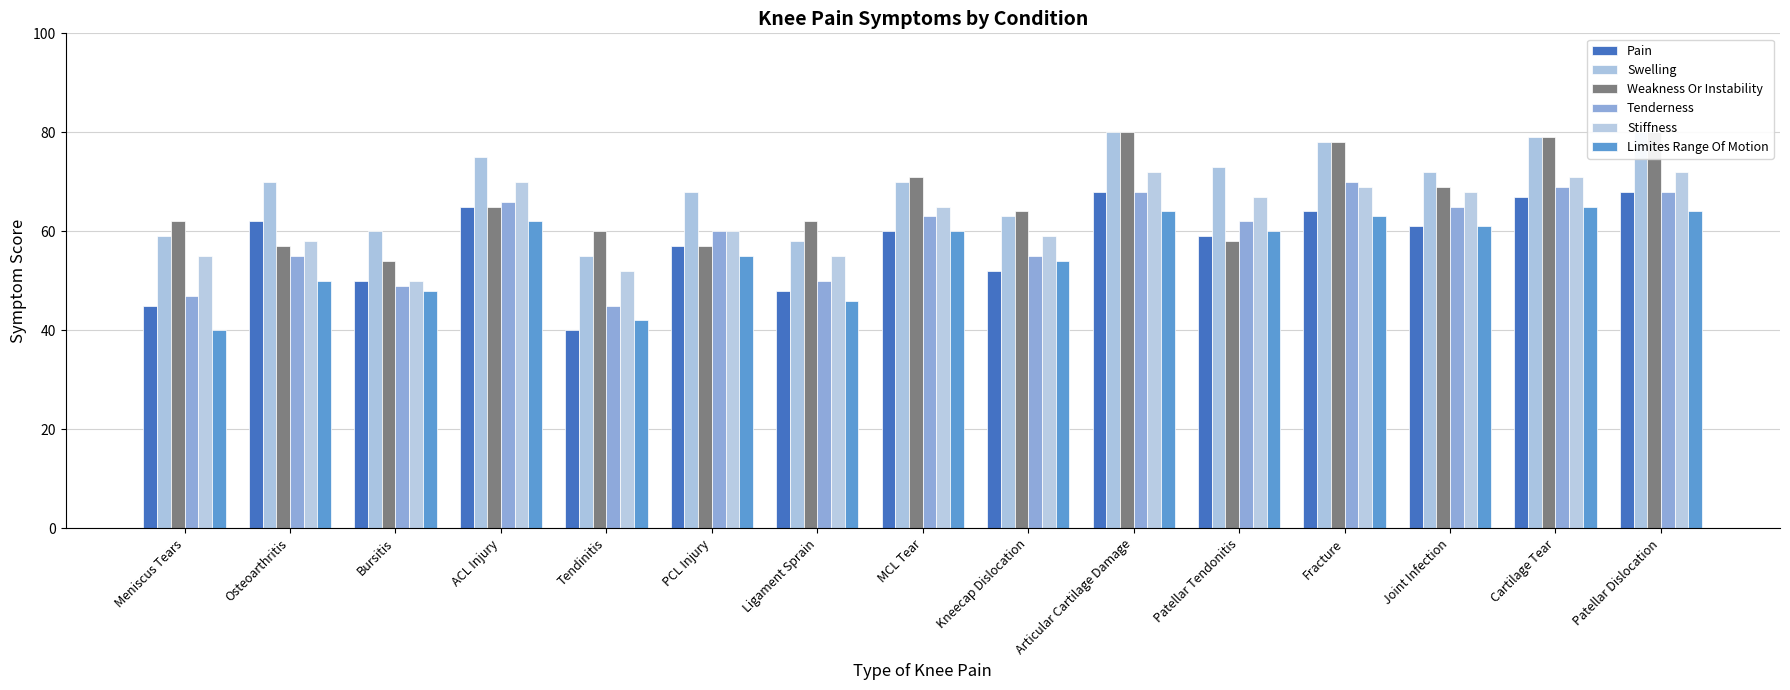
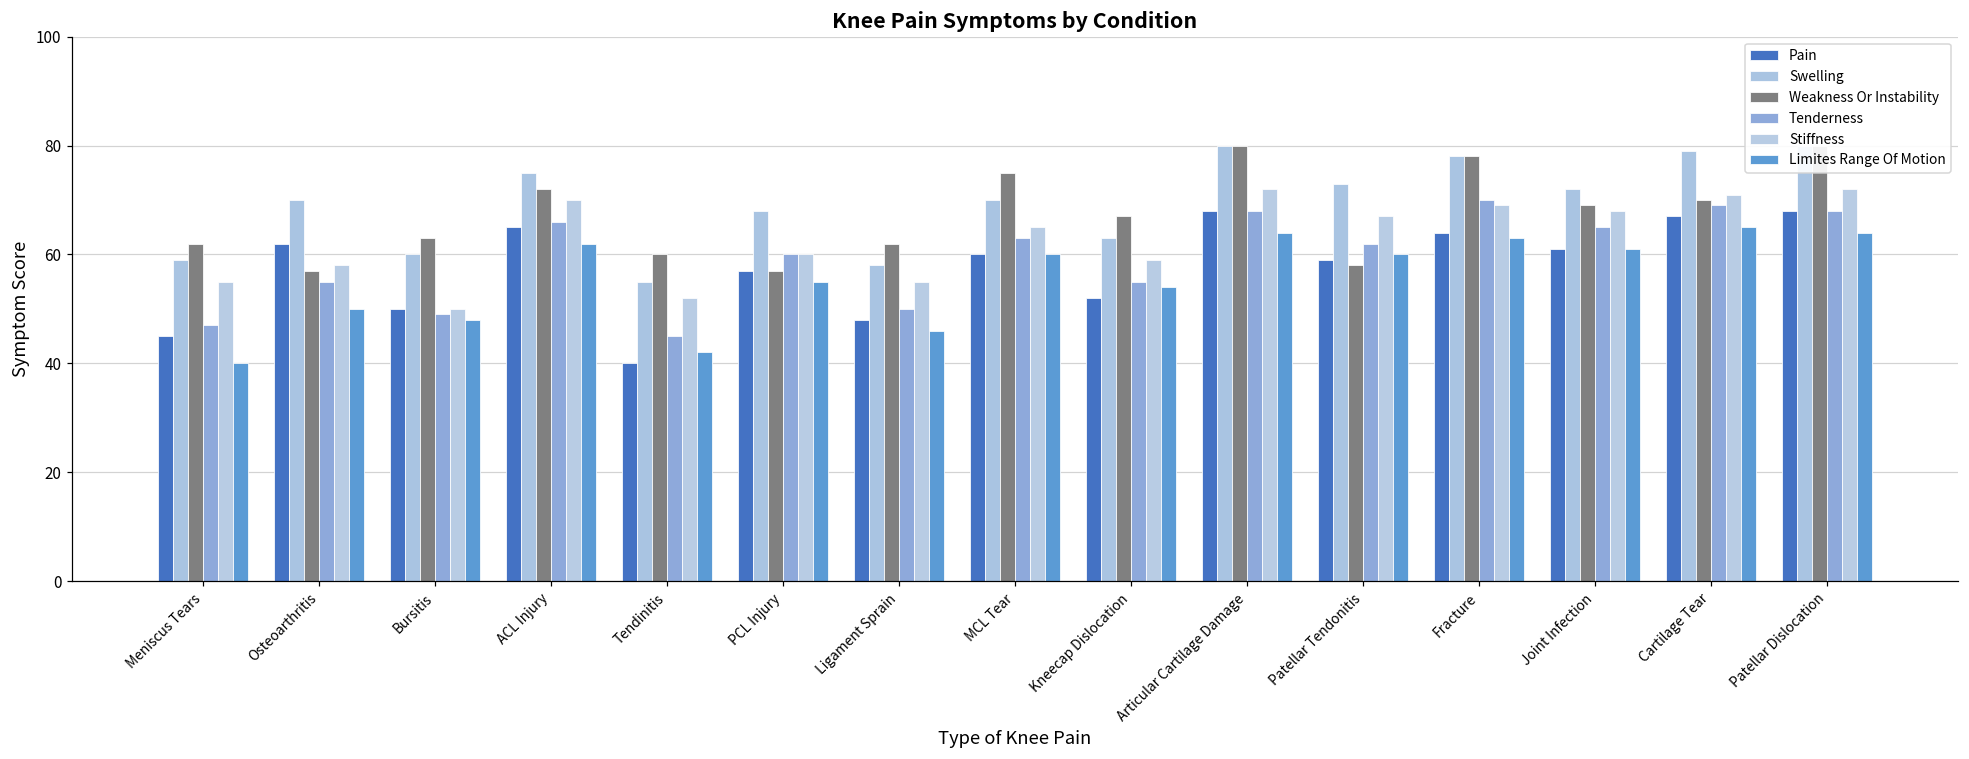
Weakness Or Instability, Bursitis: 54 -> 63
Weakness Or Instability, ACL Injury: 65 -> 72
Weakness Or Instability, MCL Tear: 71 -> 75
Weakness Or Instability, Kneecap Dislocation: 64 -> 67
Weakness Or Instability, Cartilage Tear: 79 -> 70
